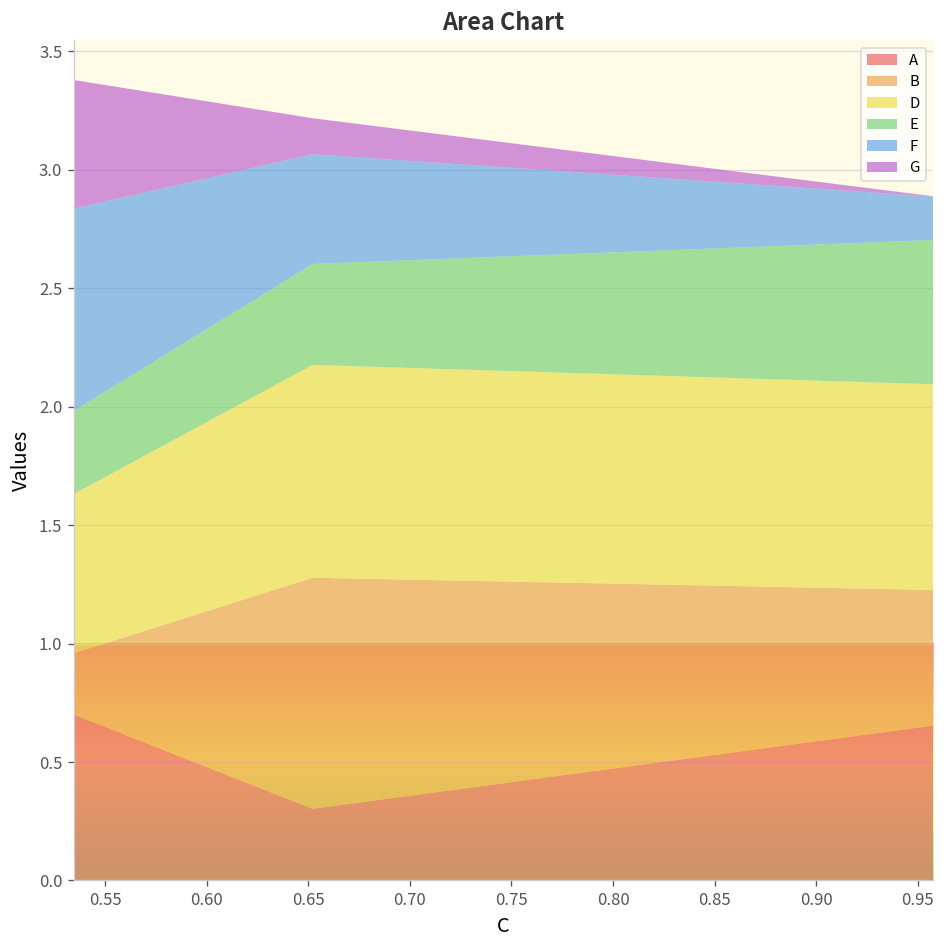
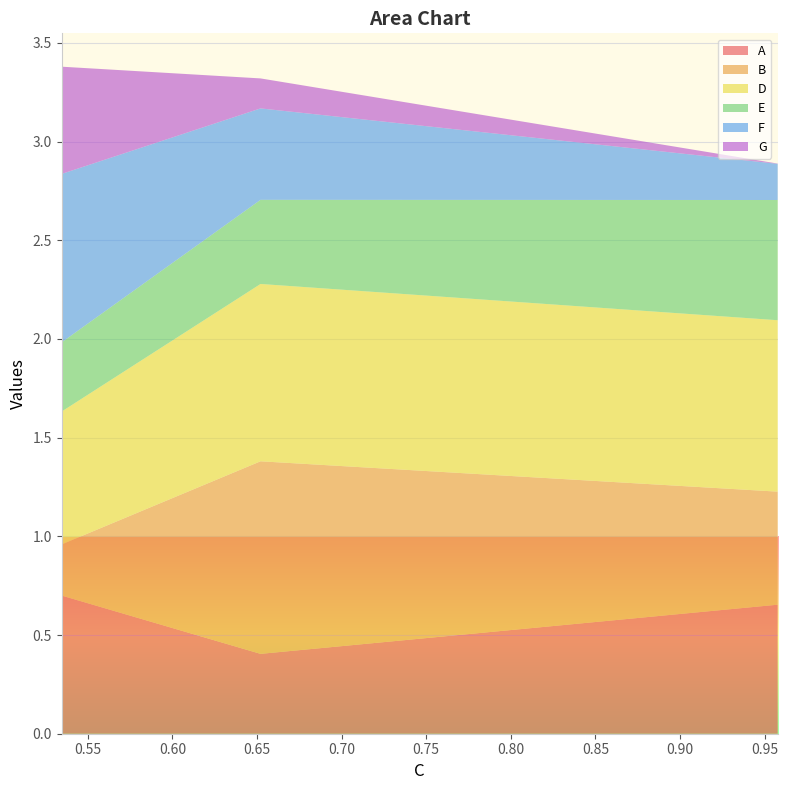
A, 0.65: 0.30 -> 0.40
